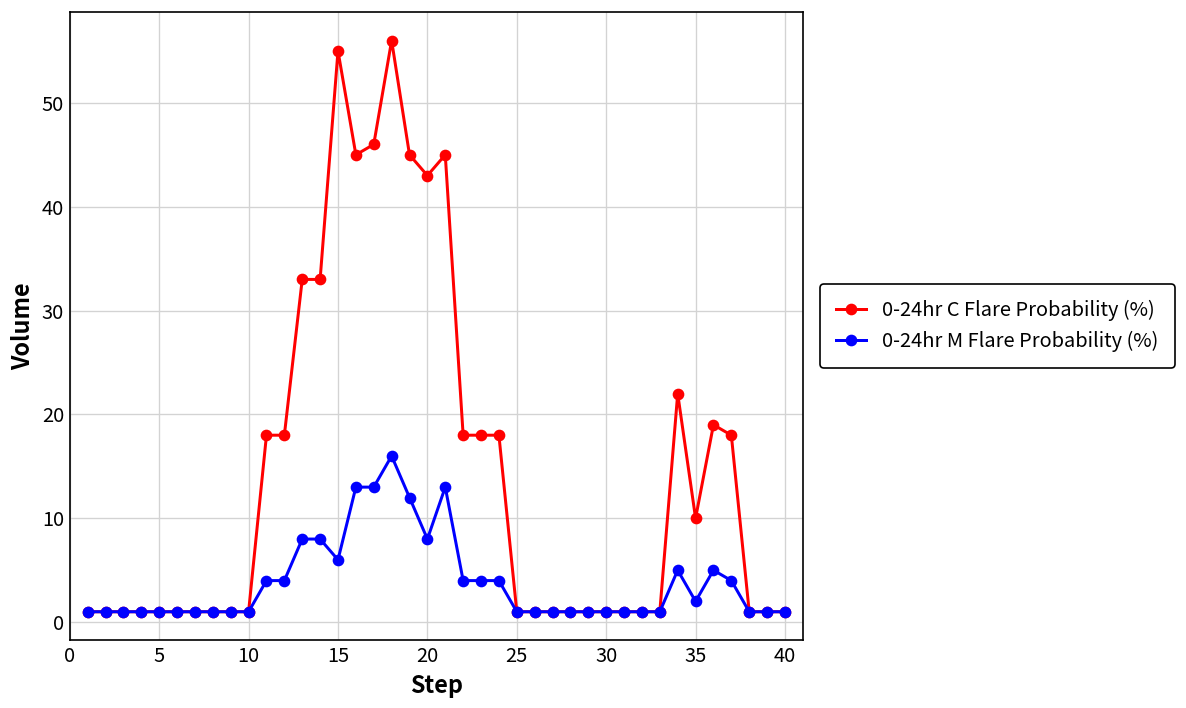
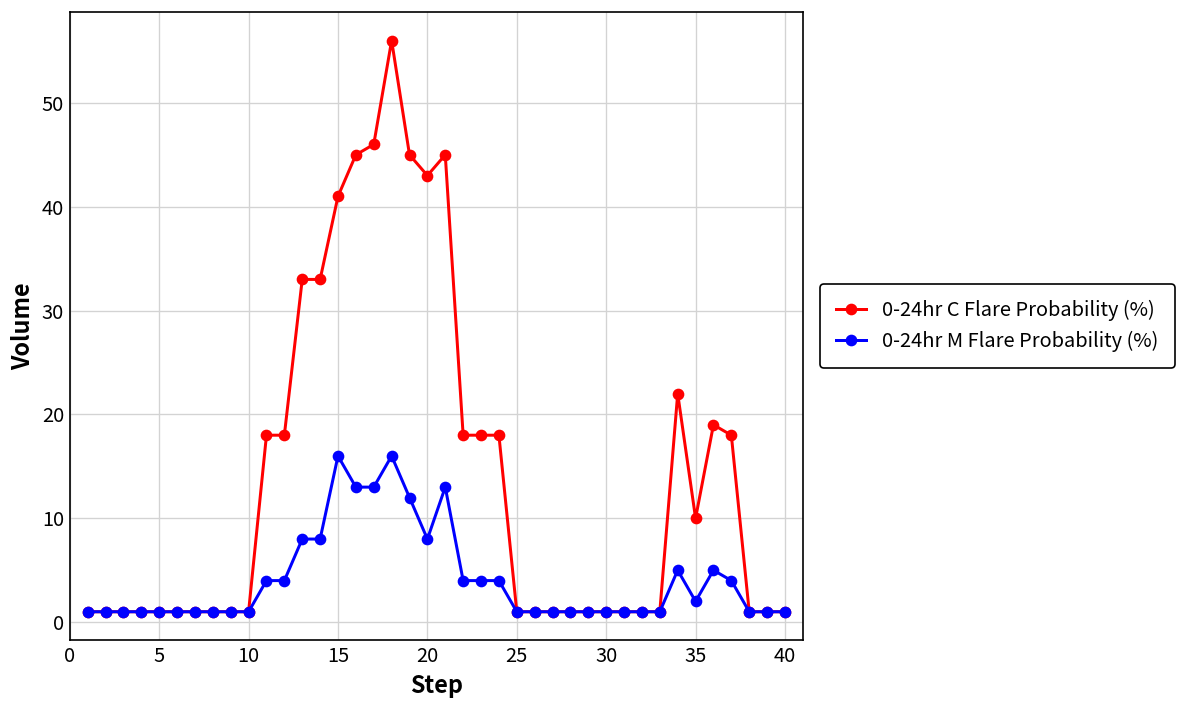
0-24hr C Flare Probability (%), 15: 55 -> 41
0-24hr M Flare Probability (%), 15: 6 -> 16
